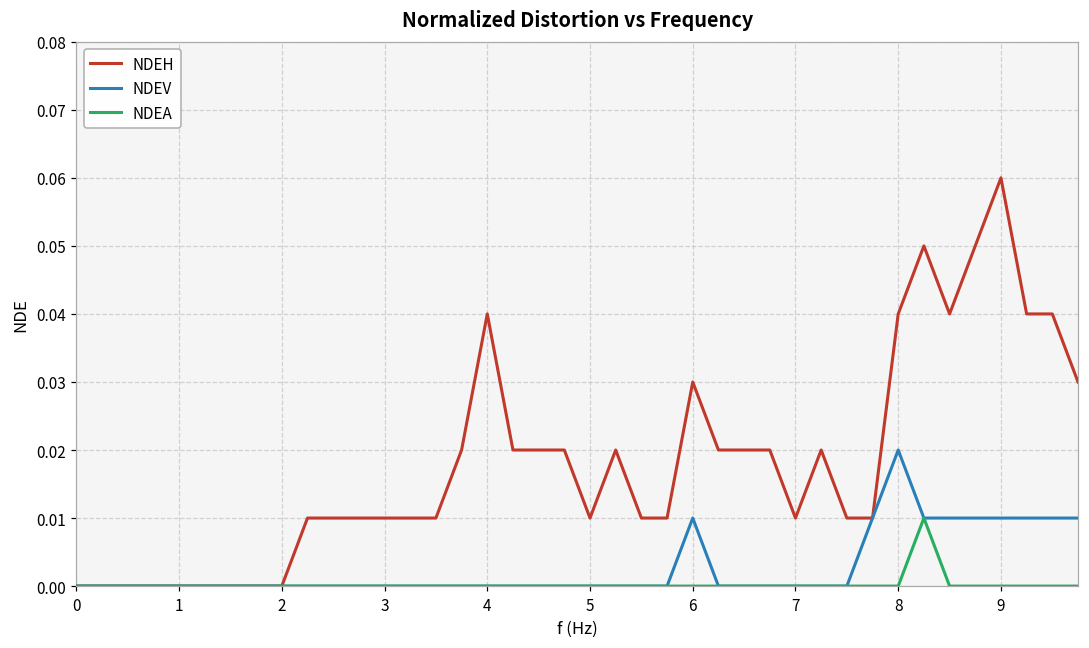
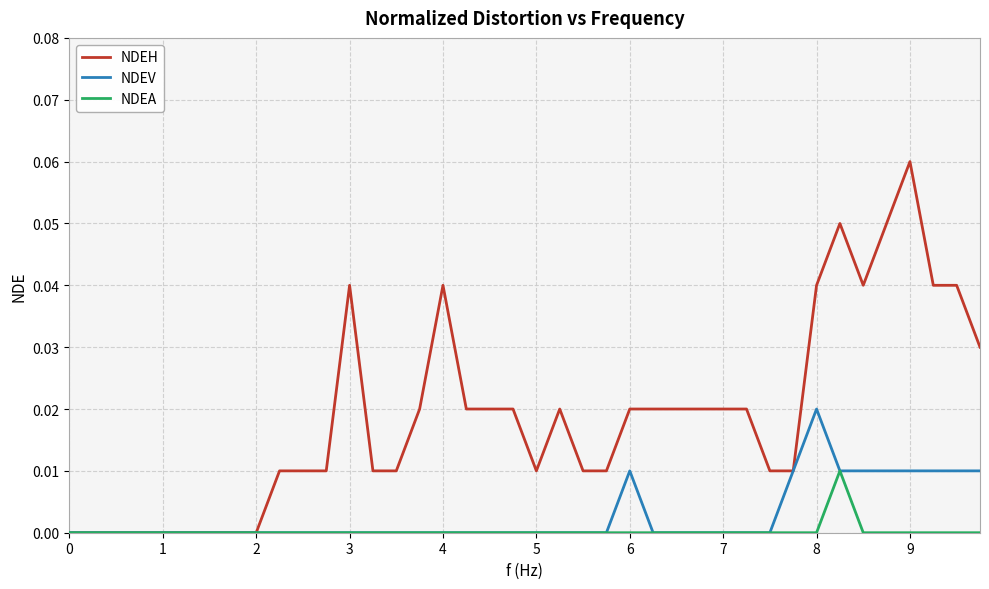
NDEH, 3: 0.01 -> 0.04
NDEH, 6: 0.03 -> 0.02
NDEH, 7: 0.01 -> 0.02
